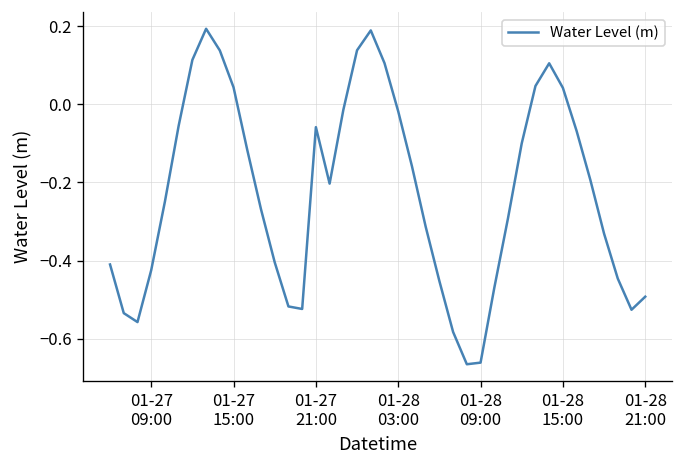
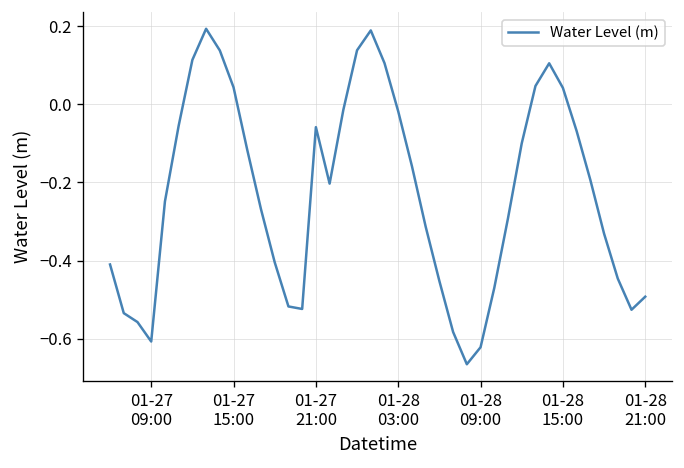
01-27 09:00: -0.42 -> -0.61
01-28 09:00: -0.66 -> -0.62
